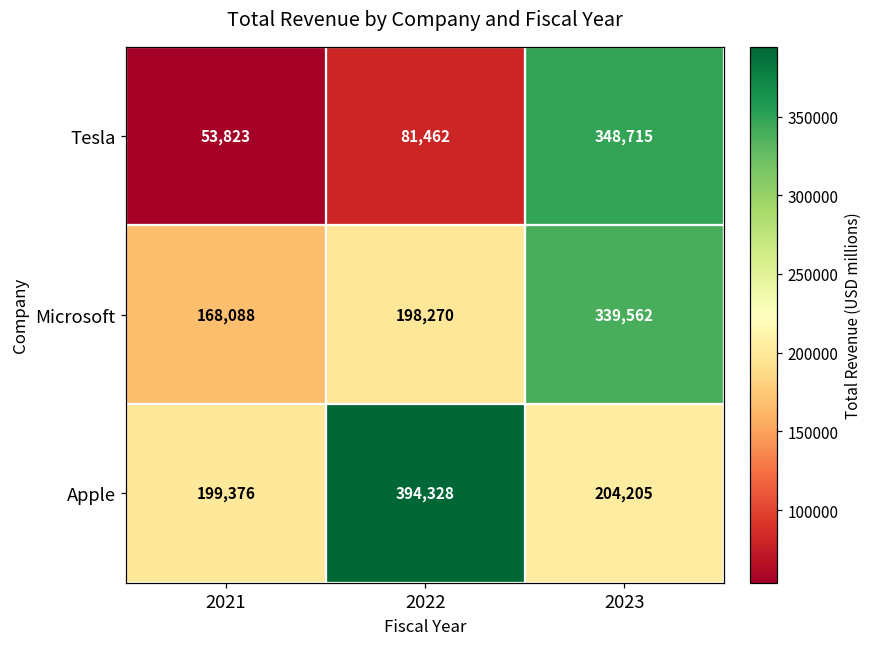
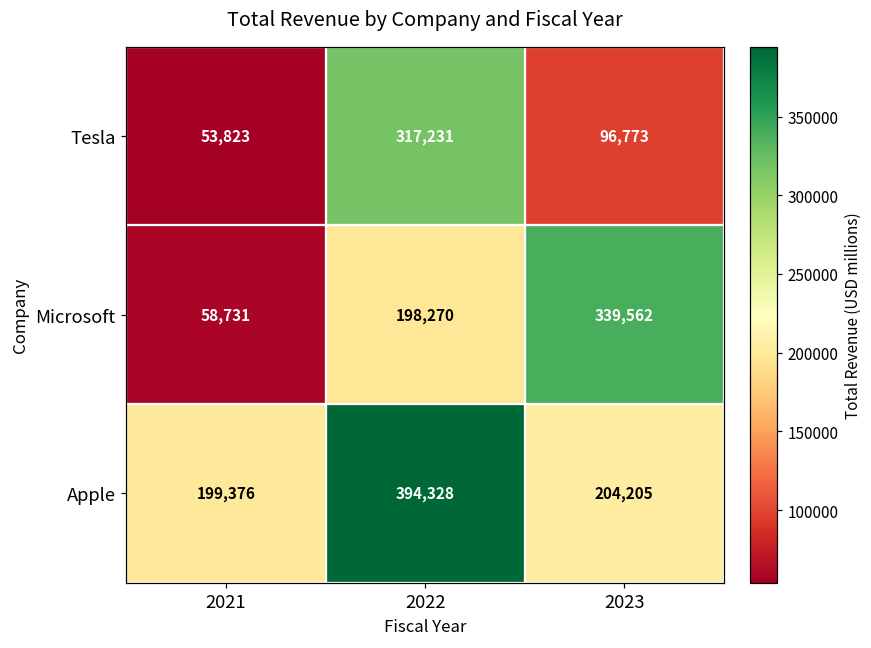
Tesla, 2022: 81,462 -> 317,231
Tesla, 2023: 348,715 -> 96,773
Microsoft, 2021: 168,088 -> 58,731
